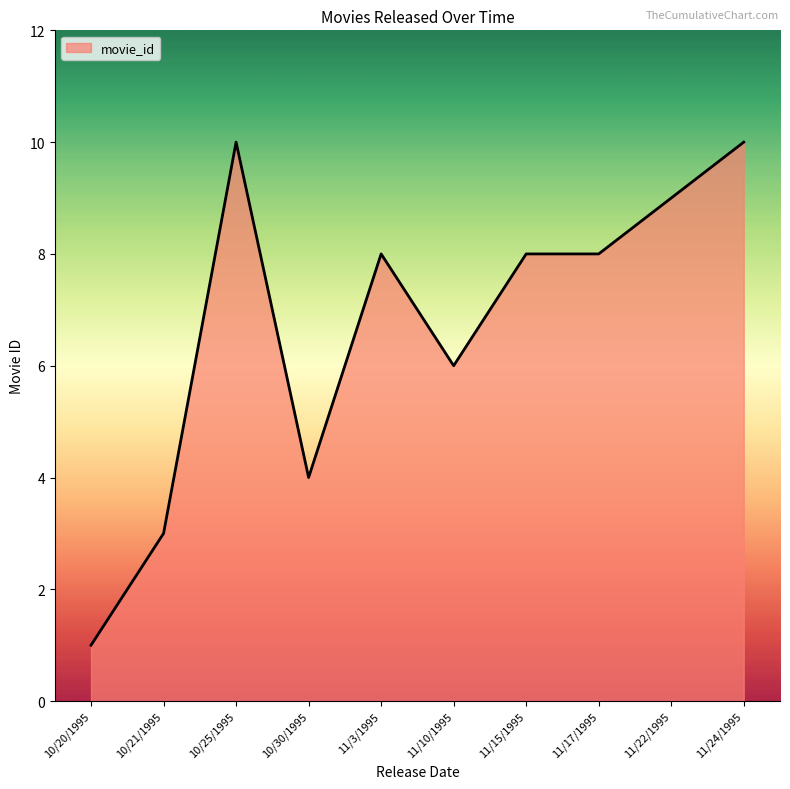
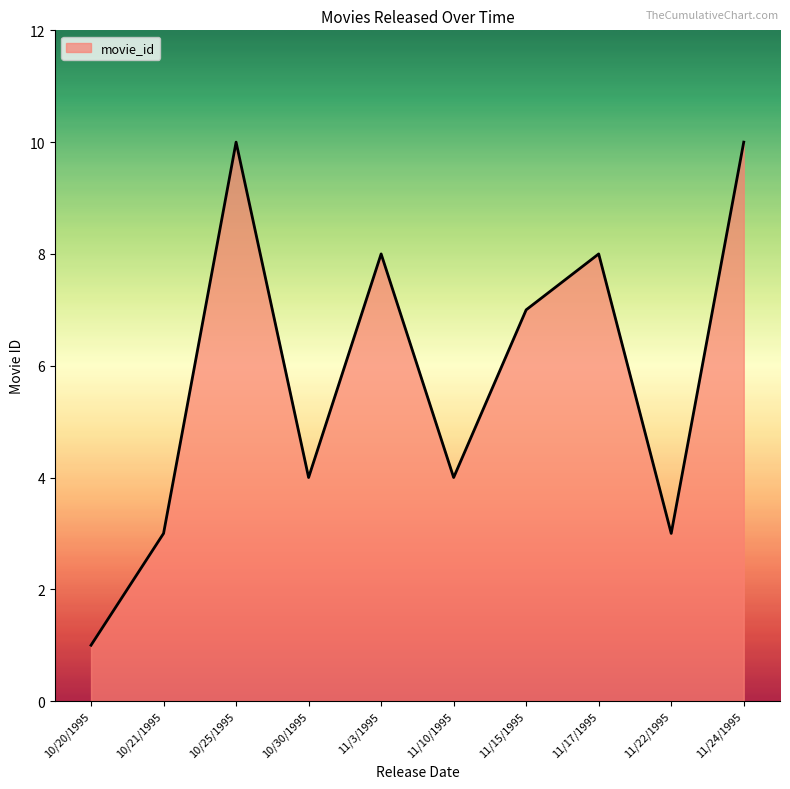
11/10/1995: 6 -> 4
11/15/1995: 8 -> 7
11/22/1995: 9 -> 3
